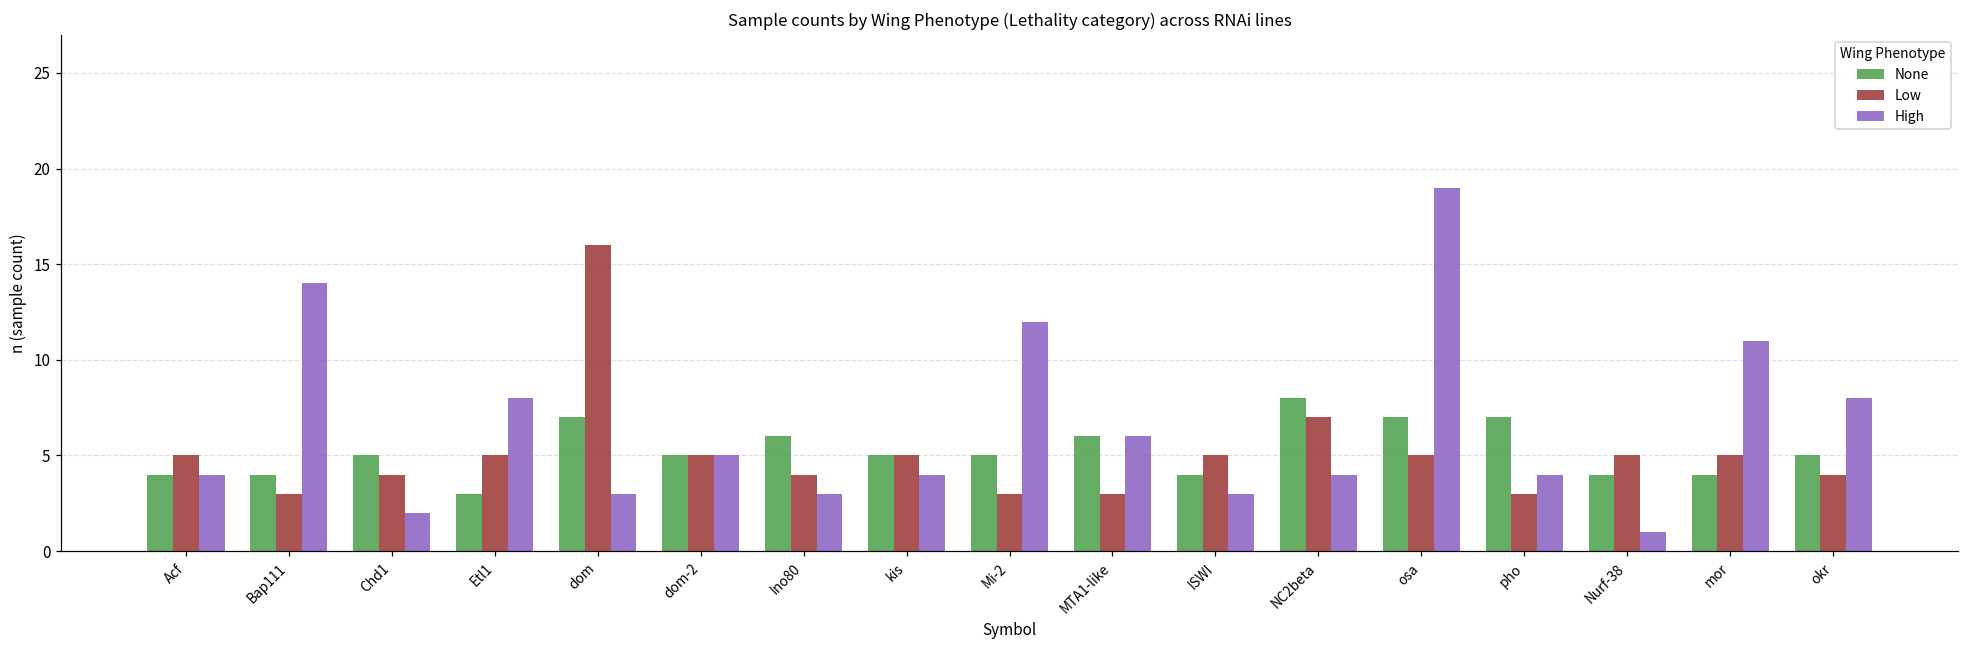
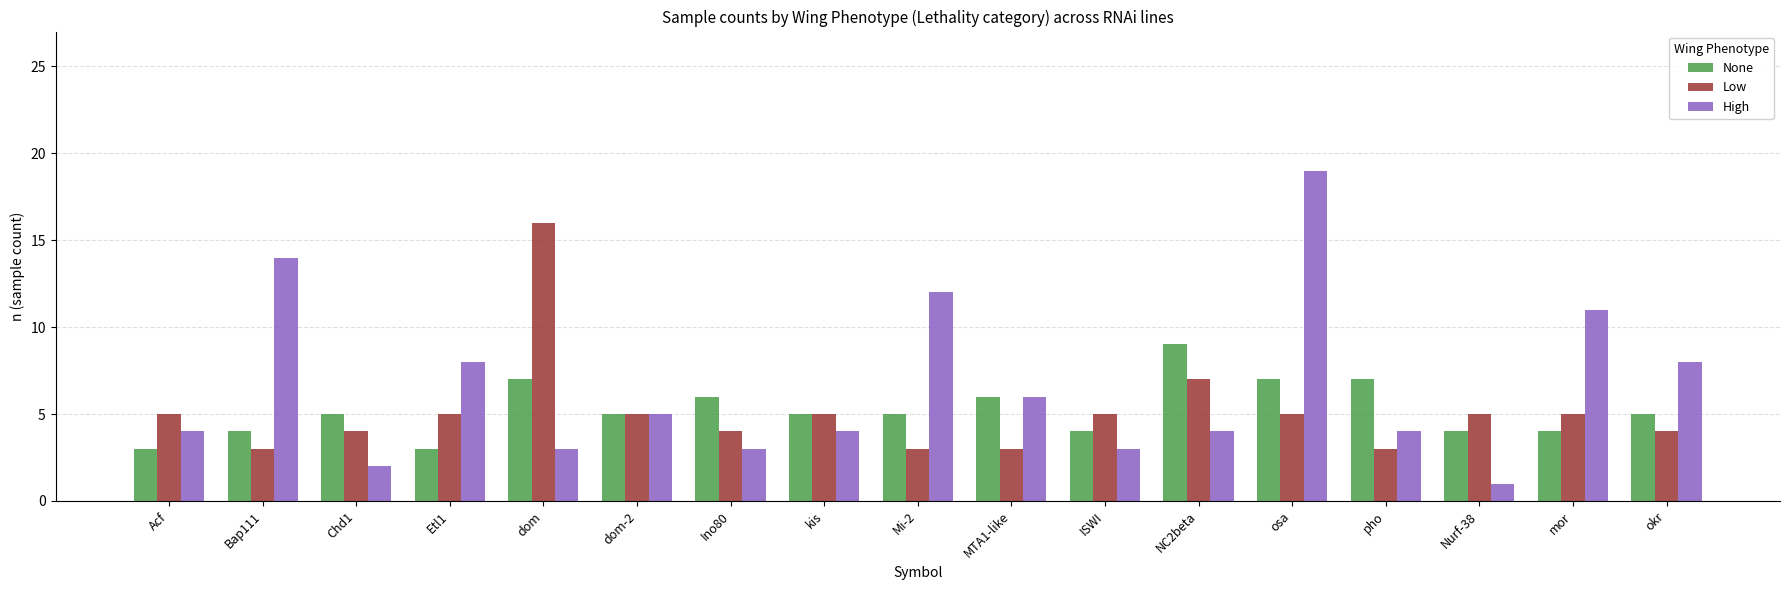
None, Acf: 4 -> 3
None, NC2beta: 8 -> 9
